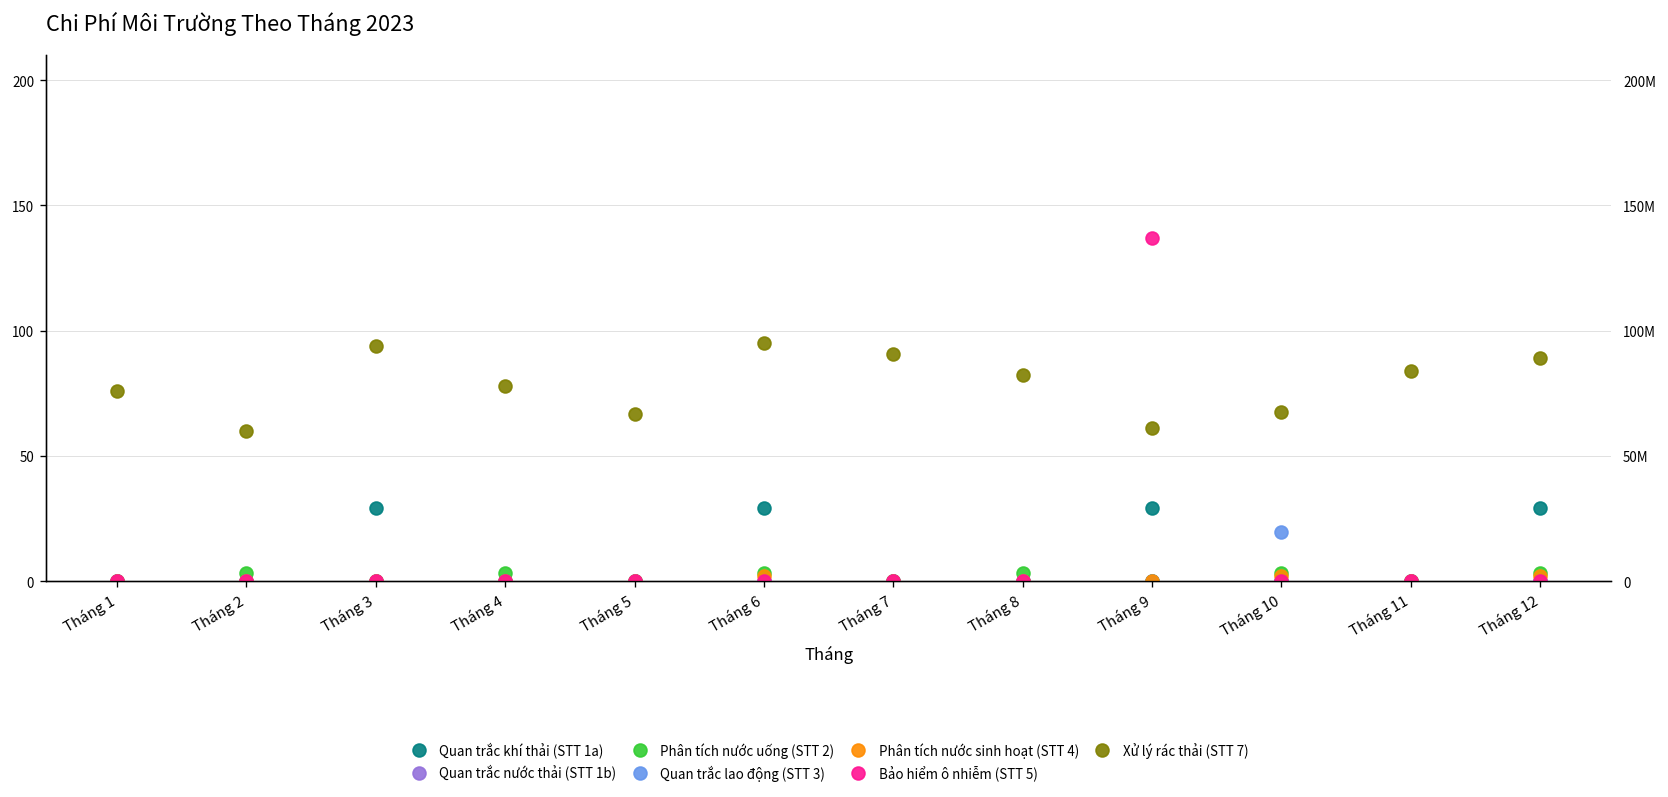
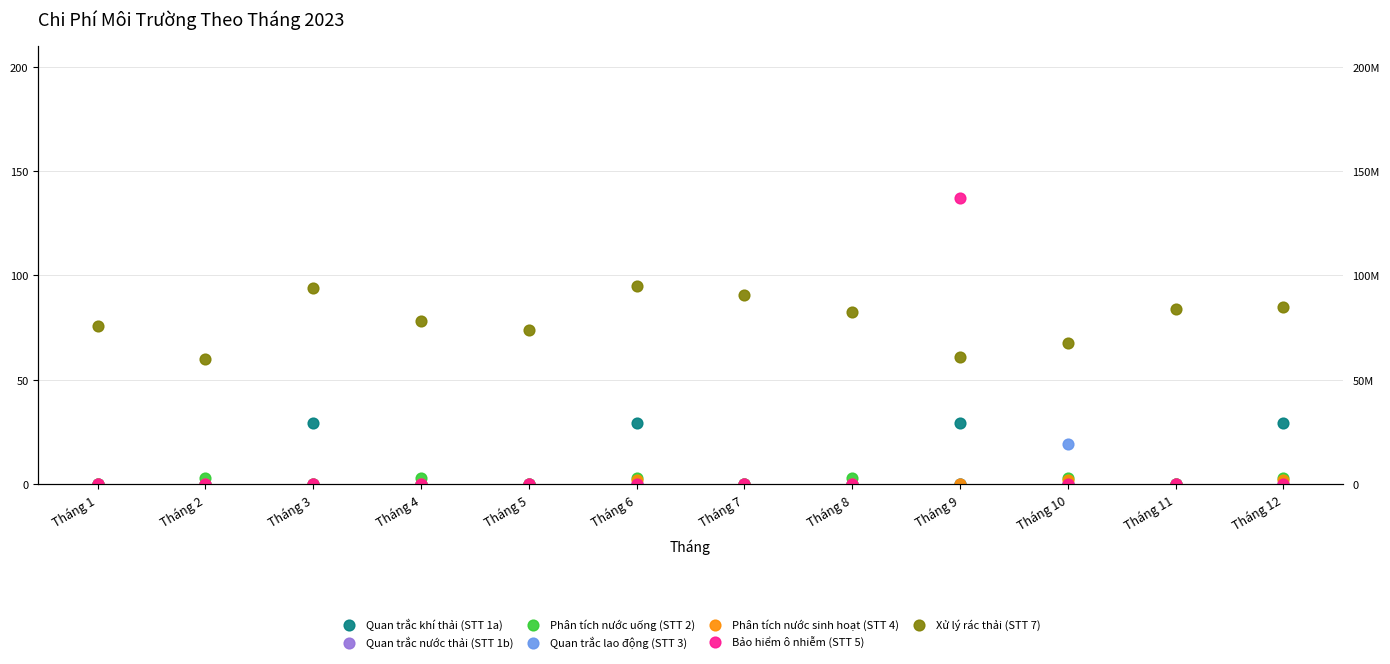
Xử lý rác thải (STT 7), Tháng 5: 66 -> 74
Xử lý rác thải (STT 7), Tháng 12: 89 -> 85
